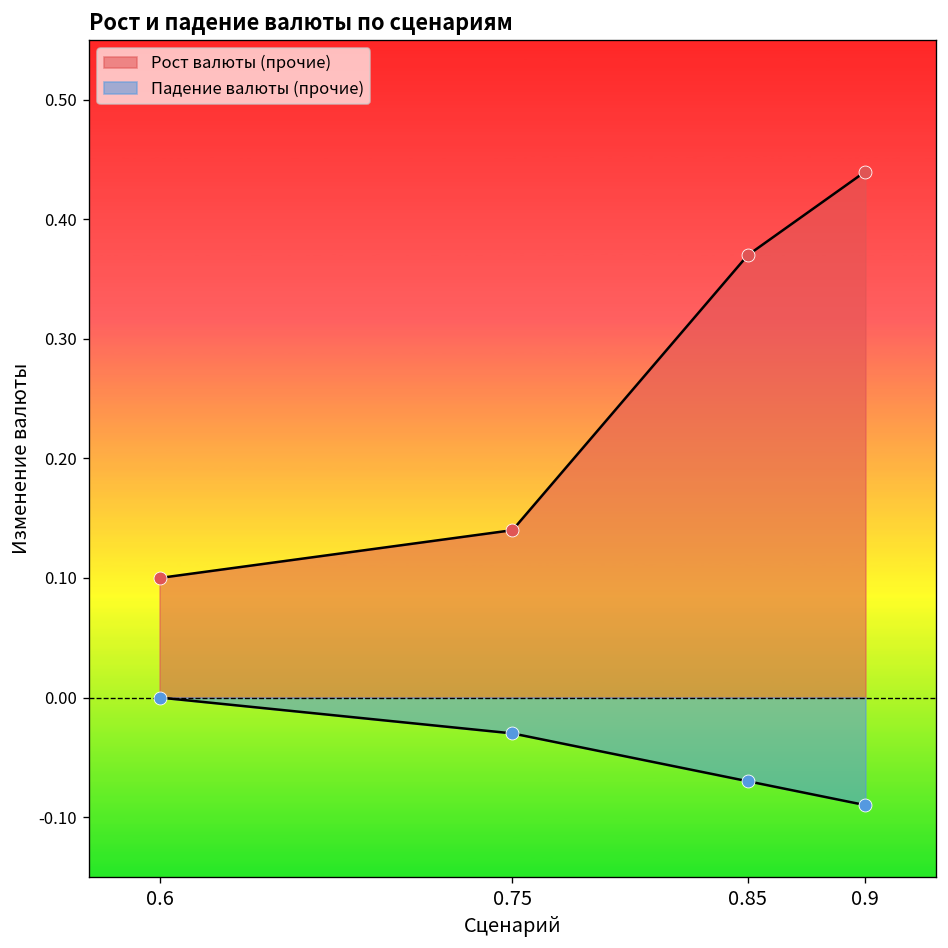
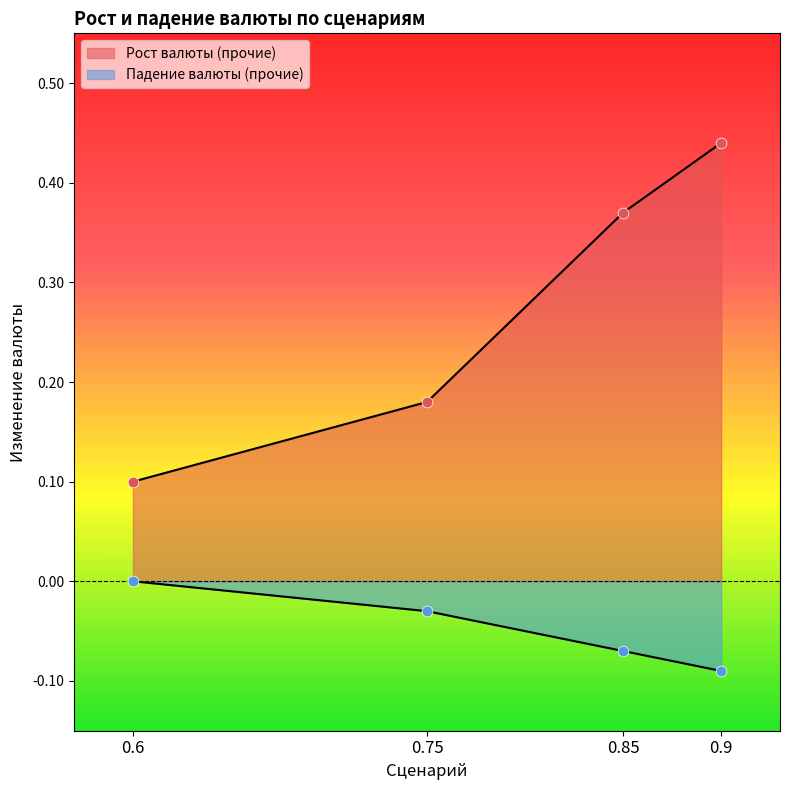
Рост валюты (прочие), 0.75: 0.14 -> 0.18
